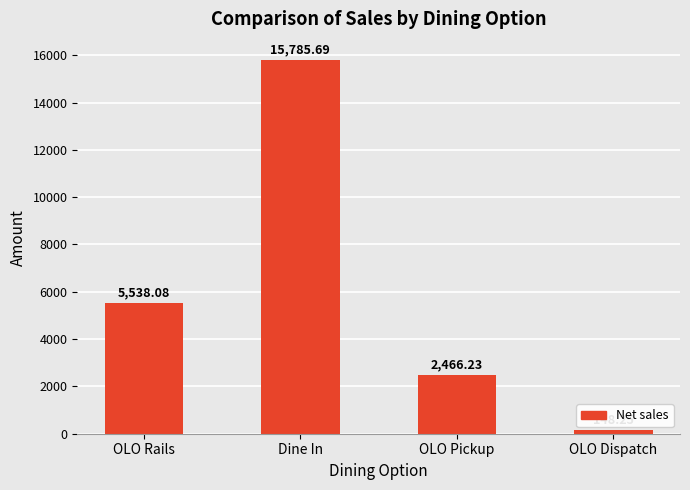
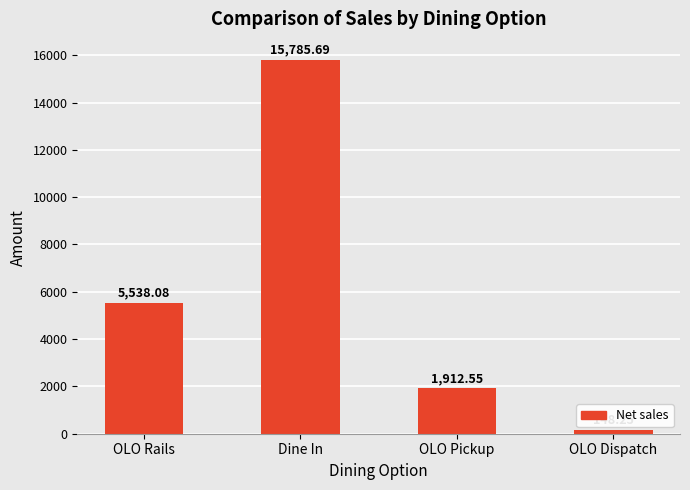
OLO Pickup: 2,466.23 -> 1,912.55
